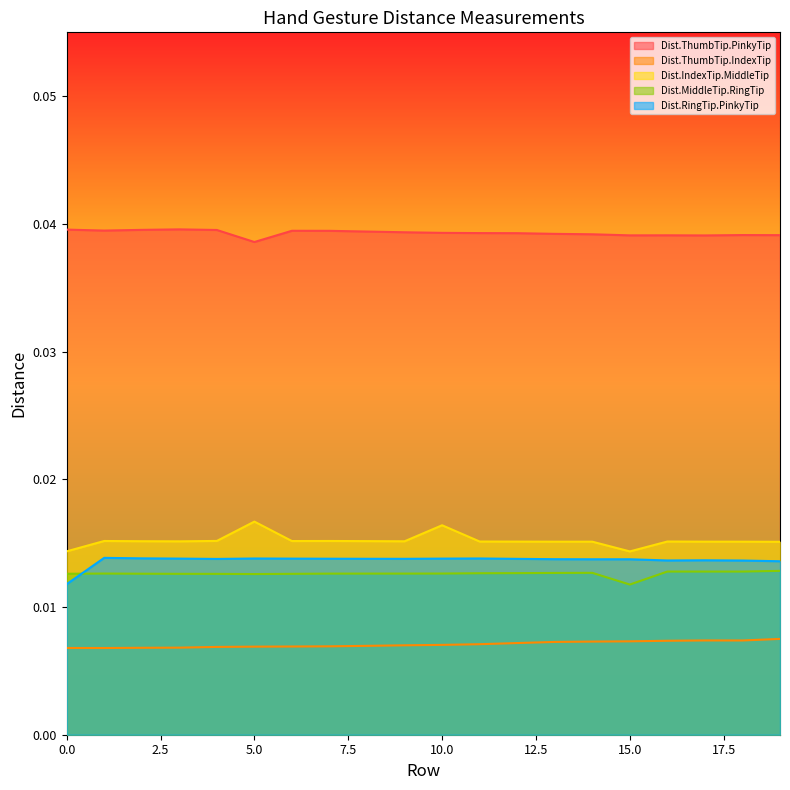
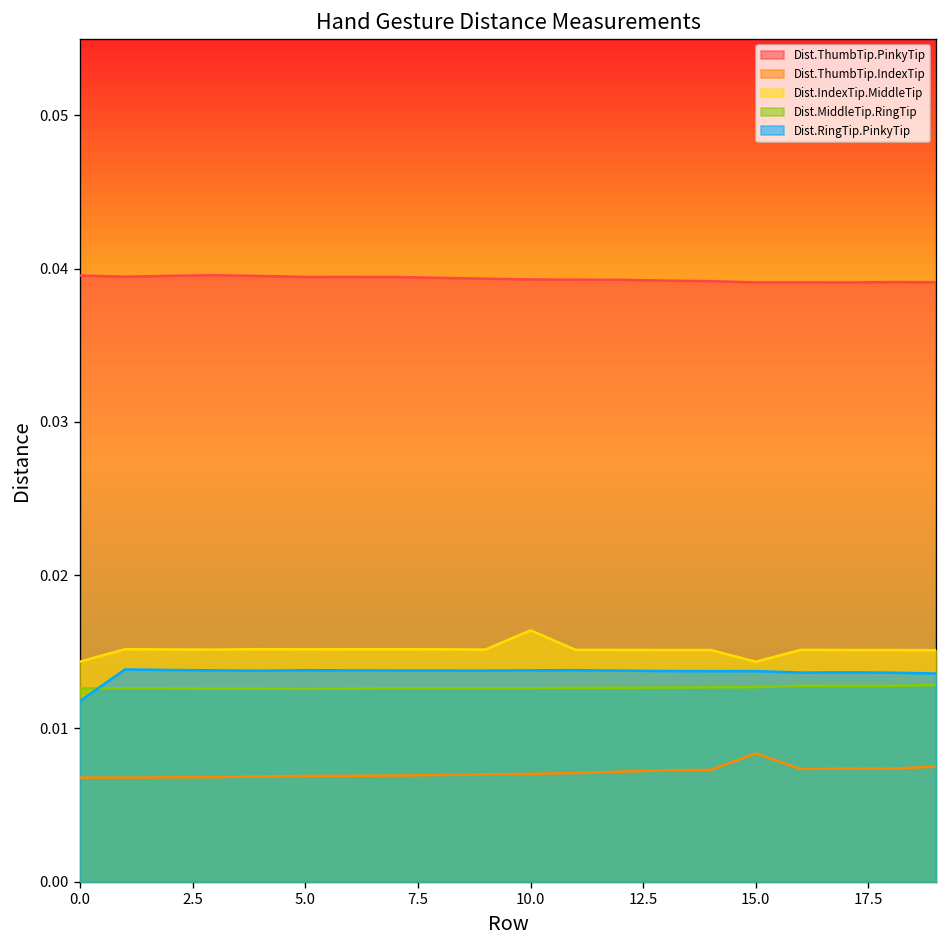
Dist.ThumbTip.PinkyTip, 5.0: 0.0386 -> 0.0395
Dist.IndexTip.MiddleTip, 5.0: 0.0167 -> 0.0152
Dist.ThumbTip.IndexTip, 15.0: 0.0073 -> 0.0084
Dist.MiddleTip.RingTip, 15.0: 0.0118 -> 0.0127
